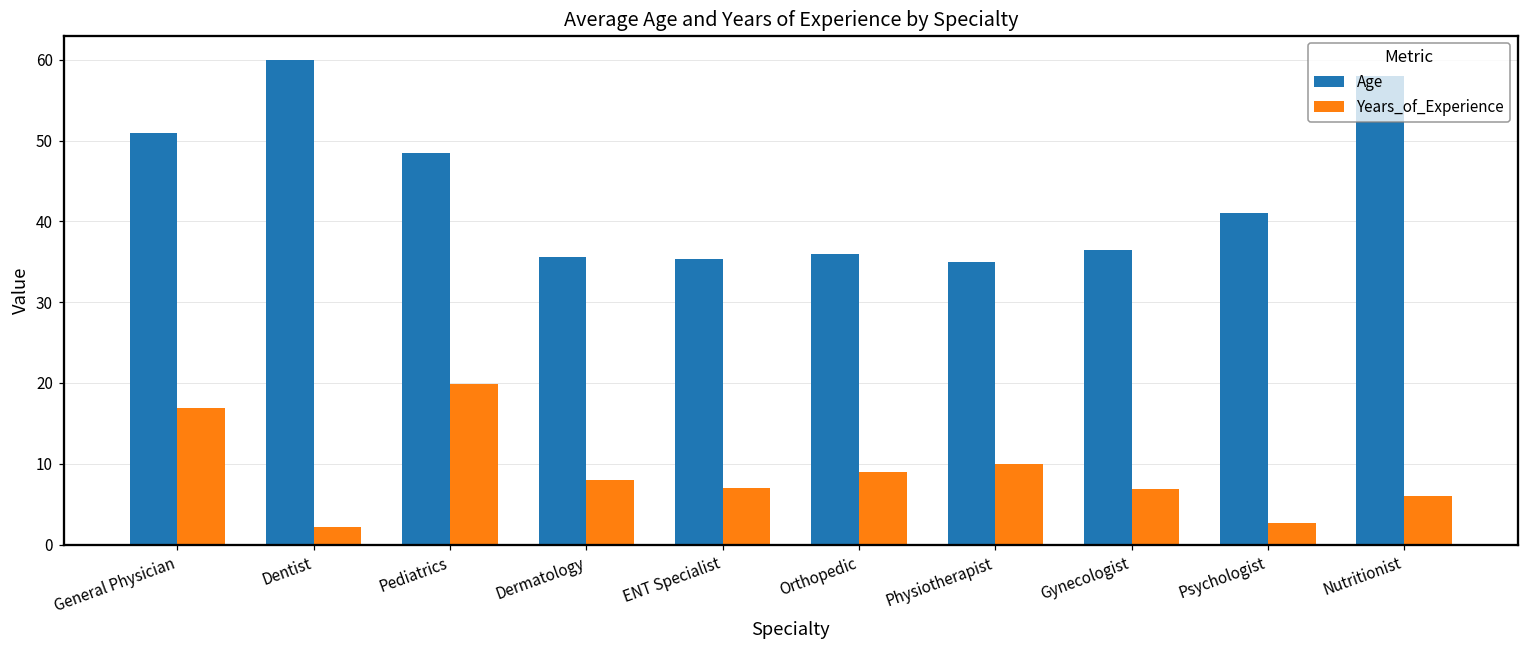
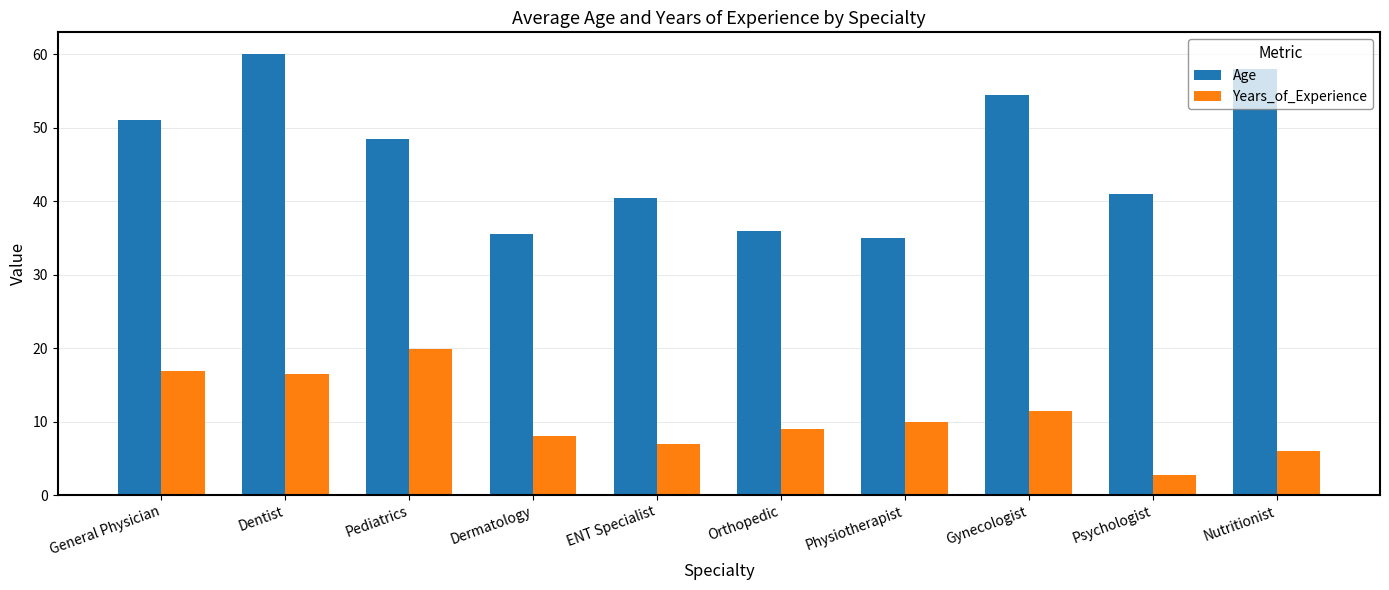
Years_of_Experience, Dentist: 2 -> 17
Age, ENT Specialist: 35 -> 41
Age, Gynecologist: 36 -> 55
Years_of_Experience, Gynecologist: 7 -> 12
